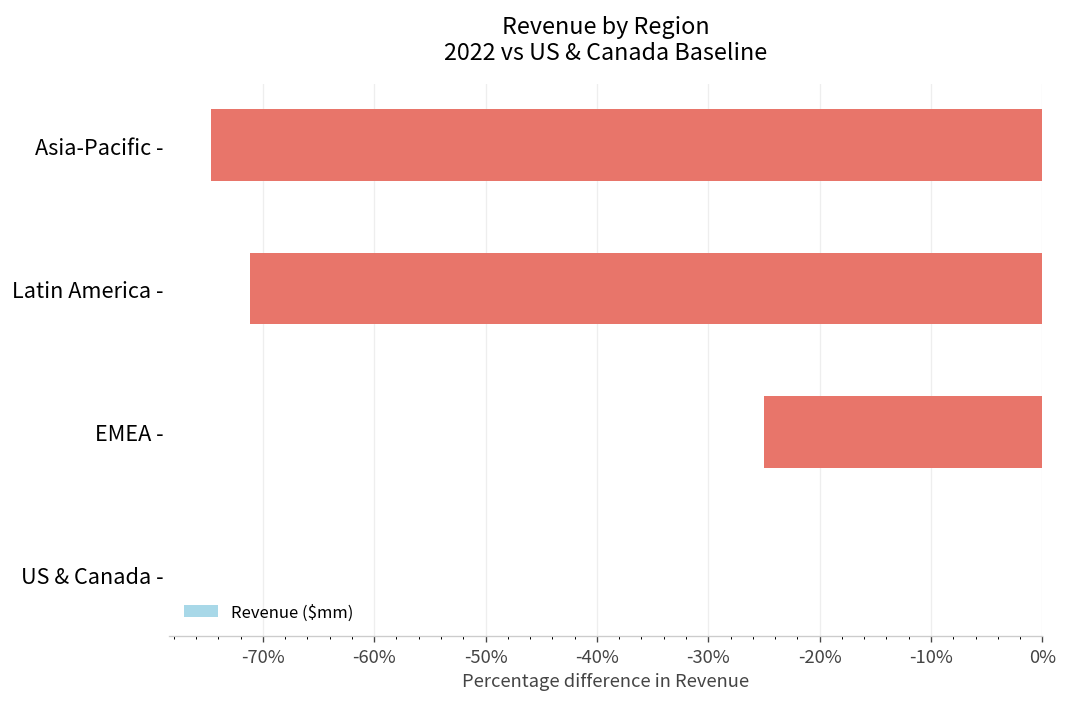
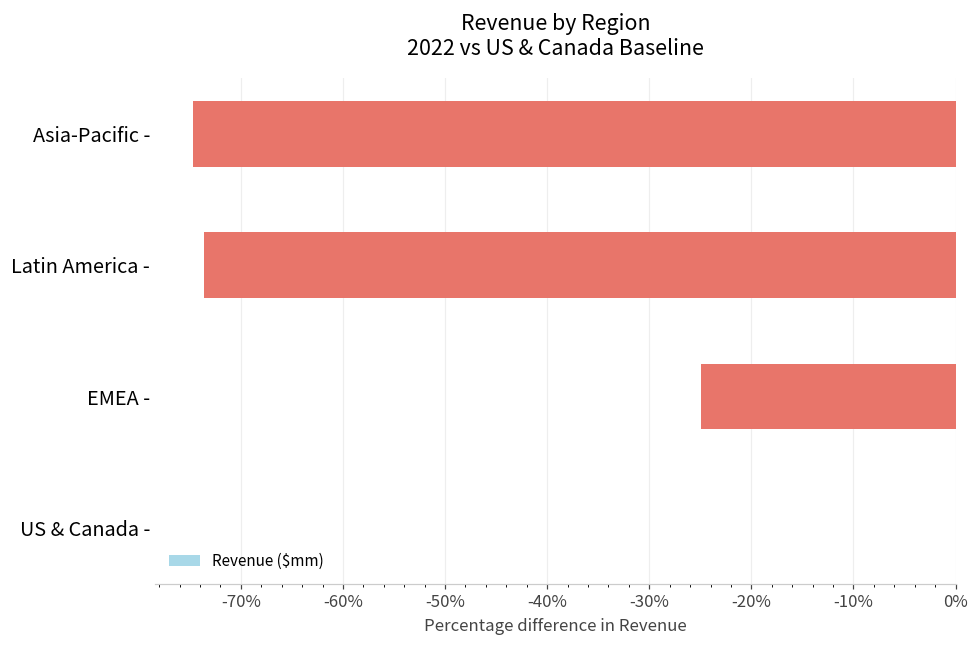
Latin America -: -71% -> -74%
